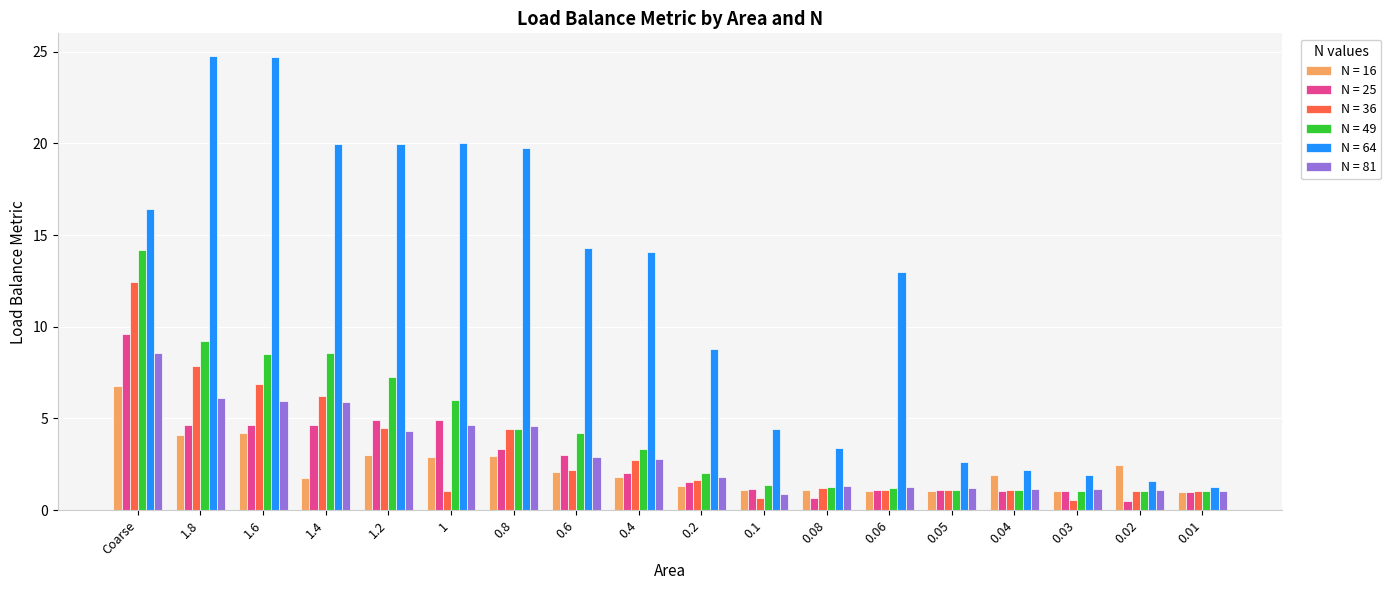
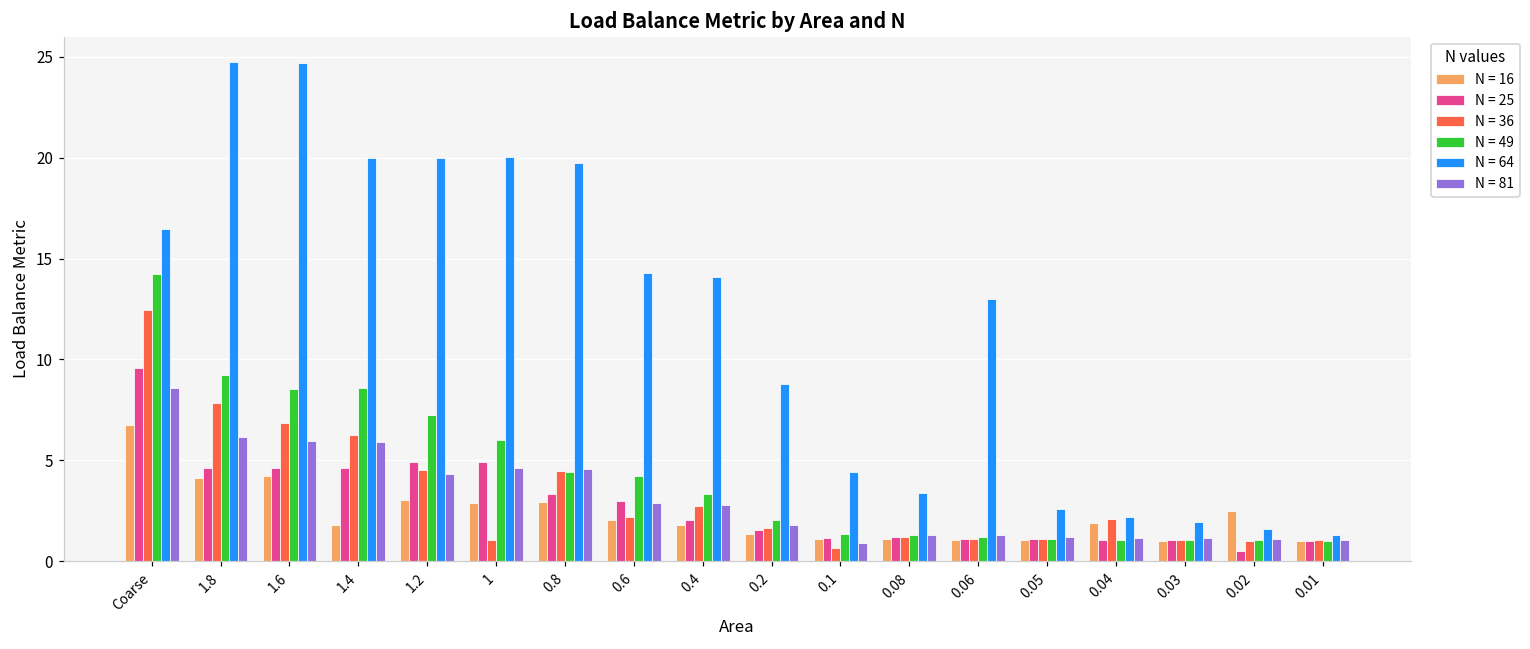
N = 25, 0.08: 0.7 -> 1.2
N = 36, 0.04: 1.1 -> 2.1
N = 36, 0.03: 0.6 -> 1.1
